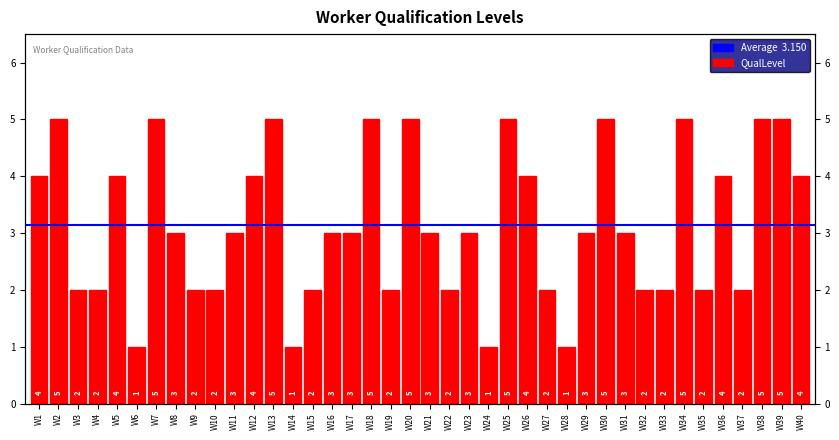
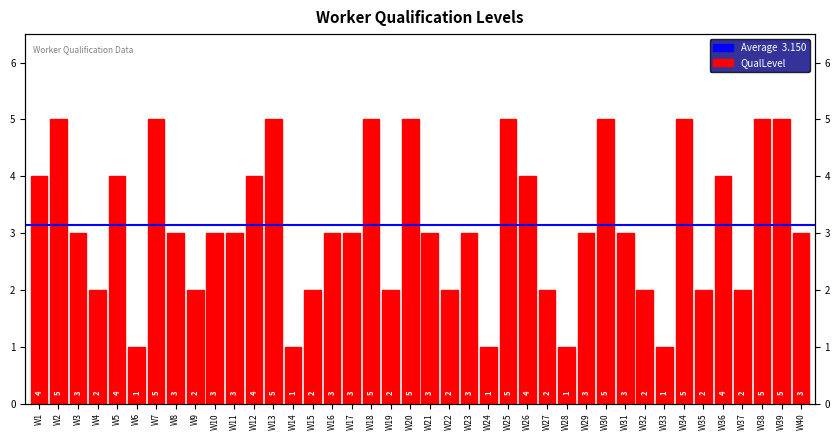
W3: 2 -> 3
W10: 2 -> 3
W33: 2 -> 1
W40: 4 -> 3
